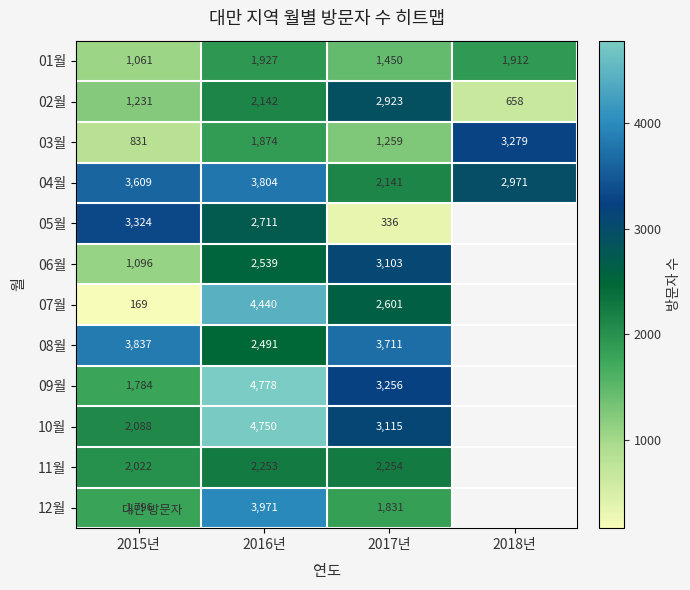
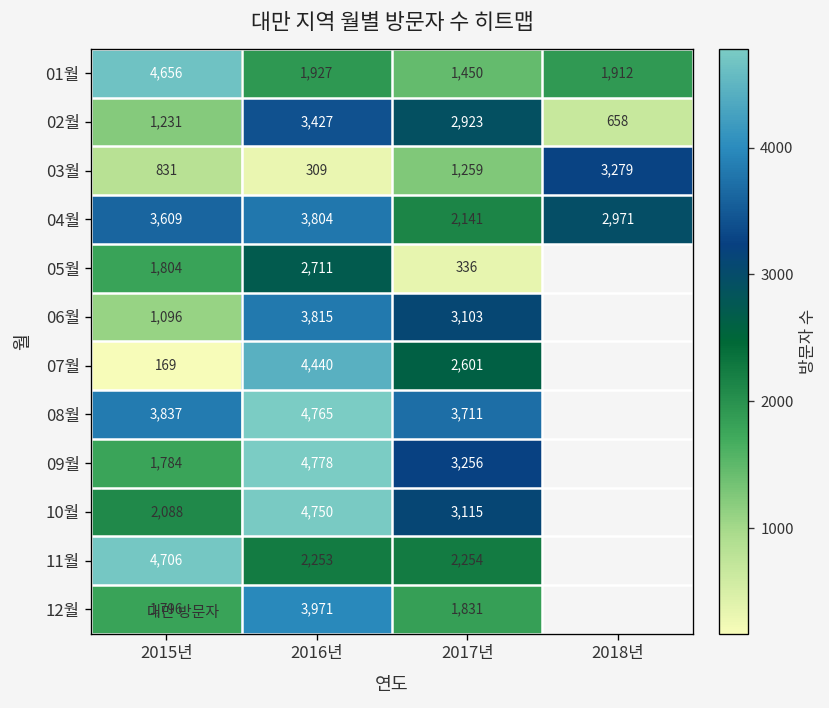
01월, 2015년: 1,061 -> 4,656
02월, 2016년: 2,142 -> 3,427
03월, 2016년: 1,874 -> 309
05월, 2015년: 3,324 -> 1,804
06월, 2016년: 2,539 -> 3,815
08월, 2016년: 2,491 -> 4,765
11월, 2015년: 2,022 -> 4,706
